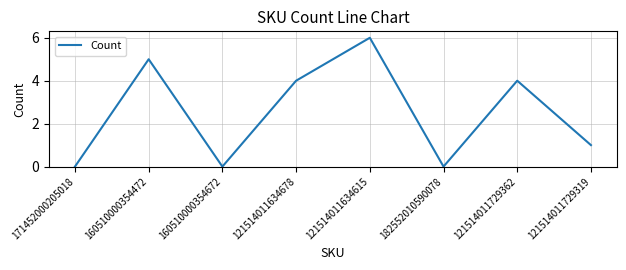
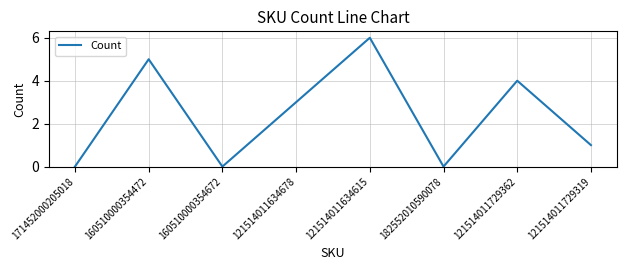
121514011634678: 4 -> 3
